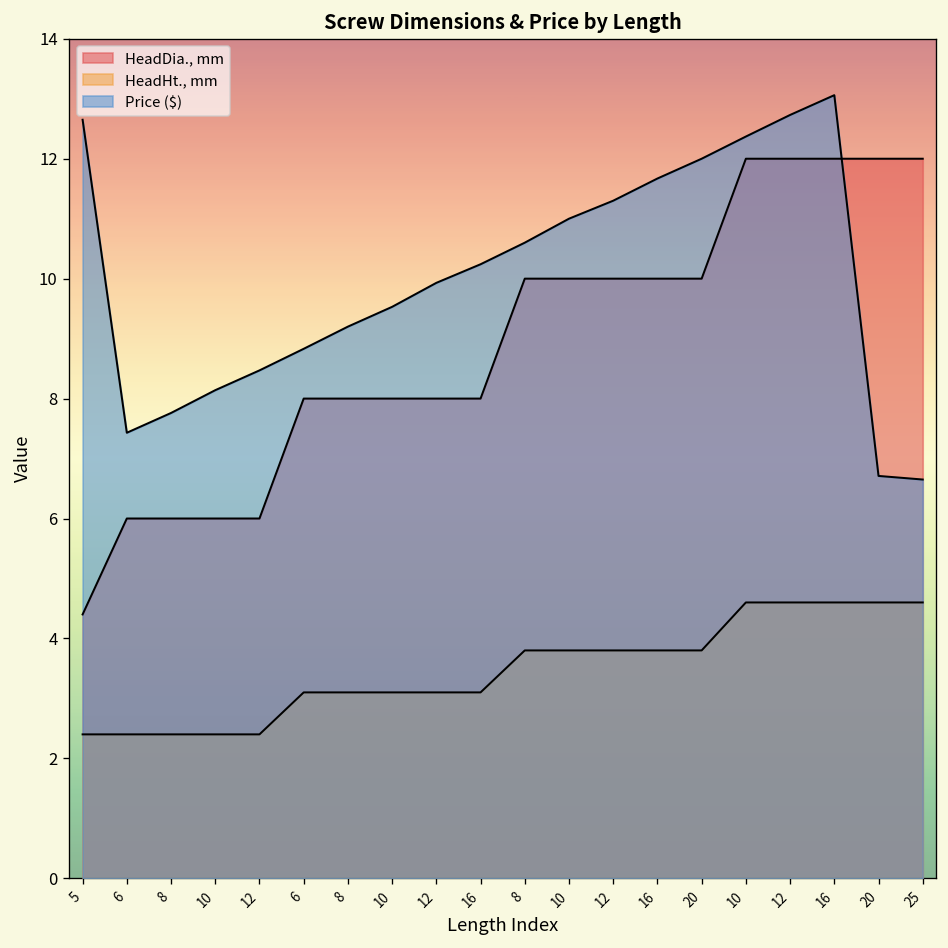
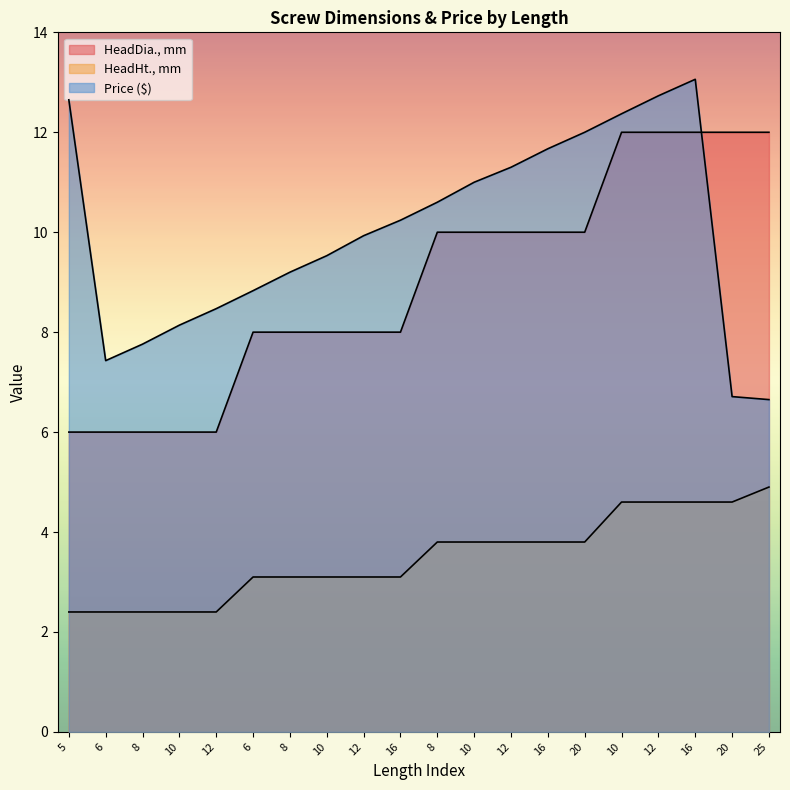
HeadDia., mm, 5: 4.4 -> 6.0
HeadHt., mm, 25: 4.6 -> 4.9
